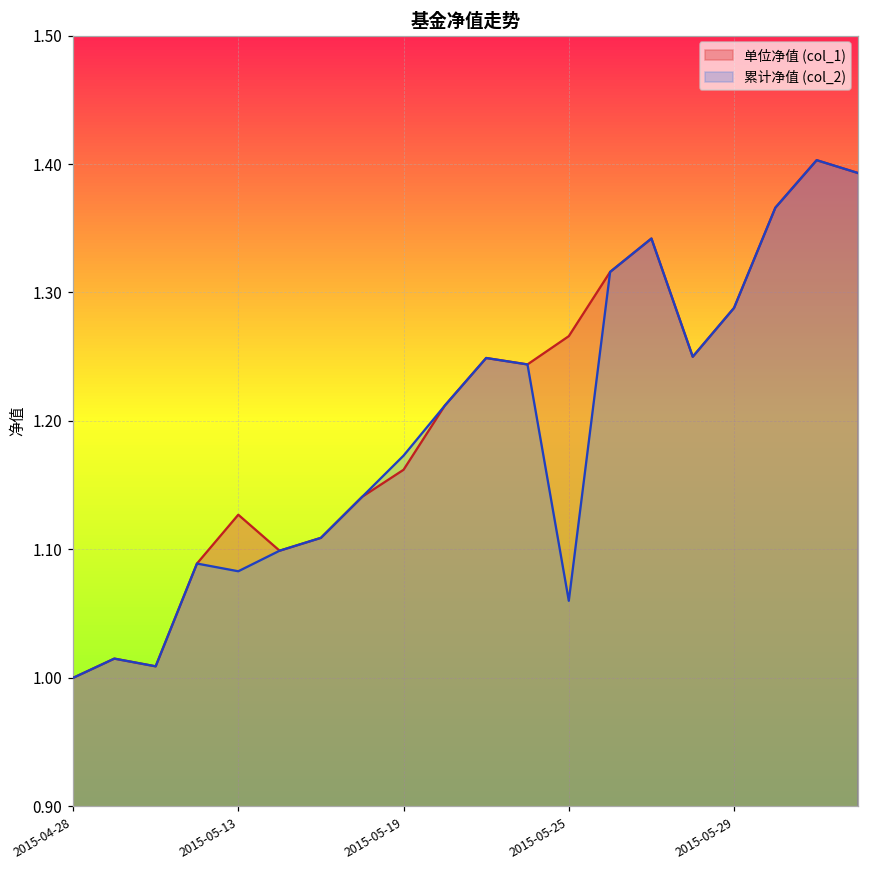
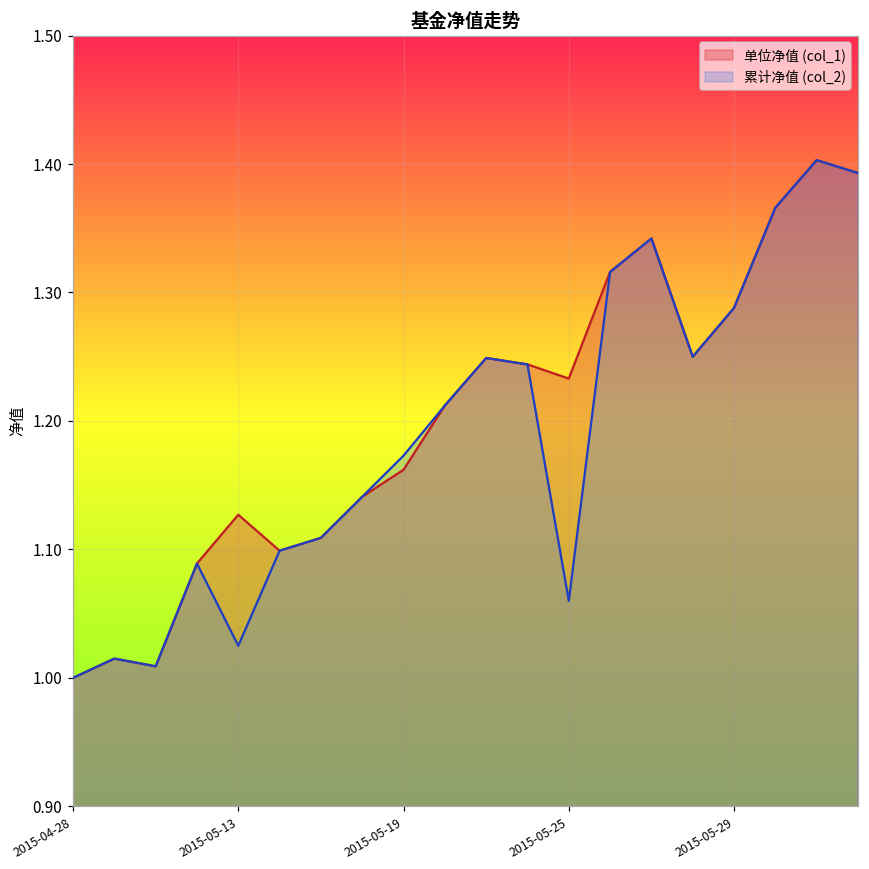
累计净值 (col_2), 2015-05-13: 1.083 -> 1.025
单位净值 (col_1), 2015-05-25: 1.266 -> 1.233
